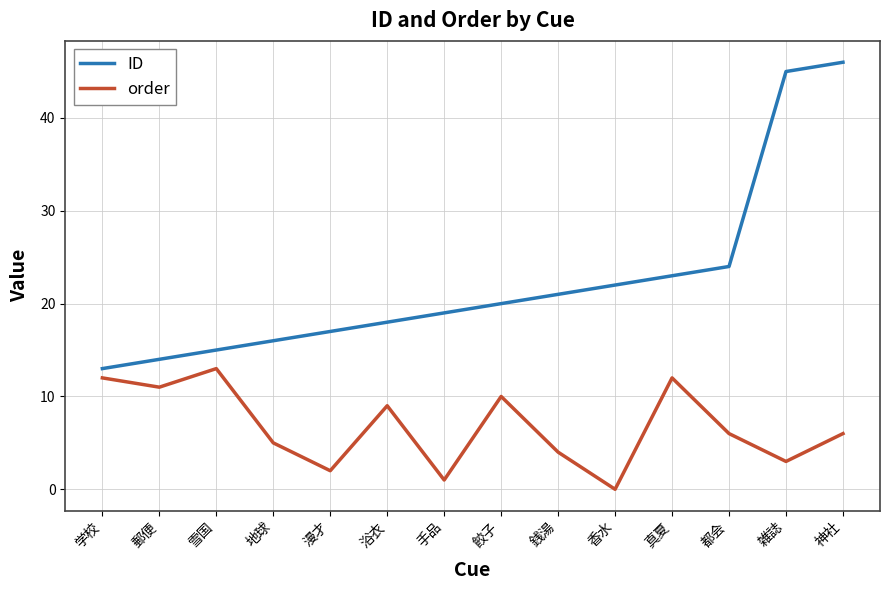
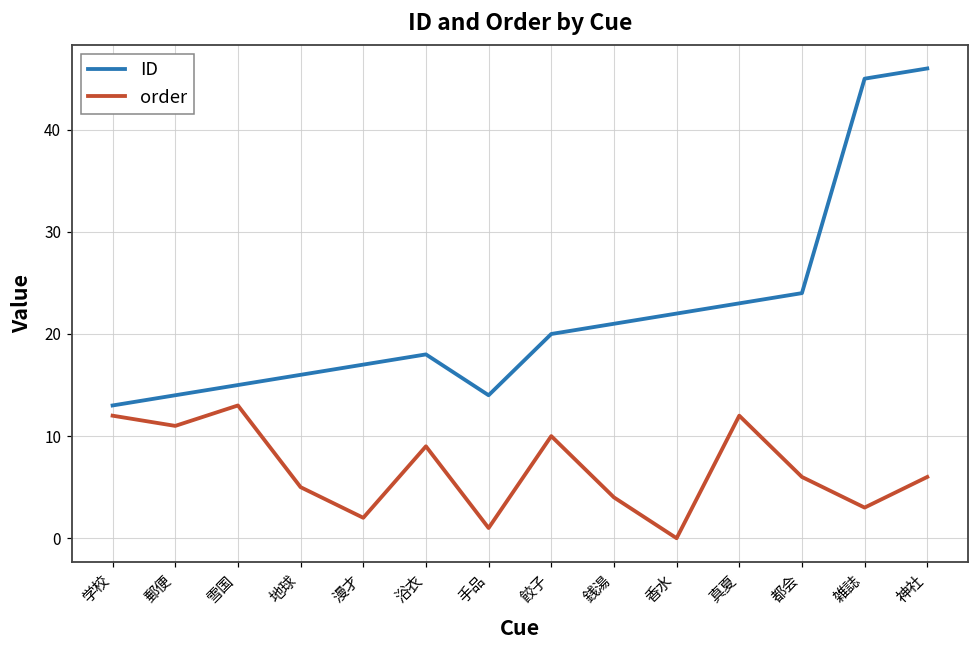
ID, 手品: 19 -> 14
